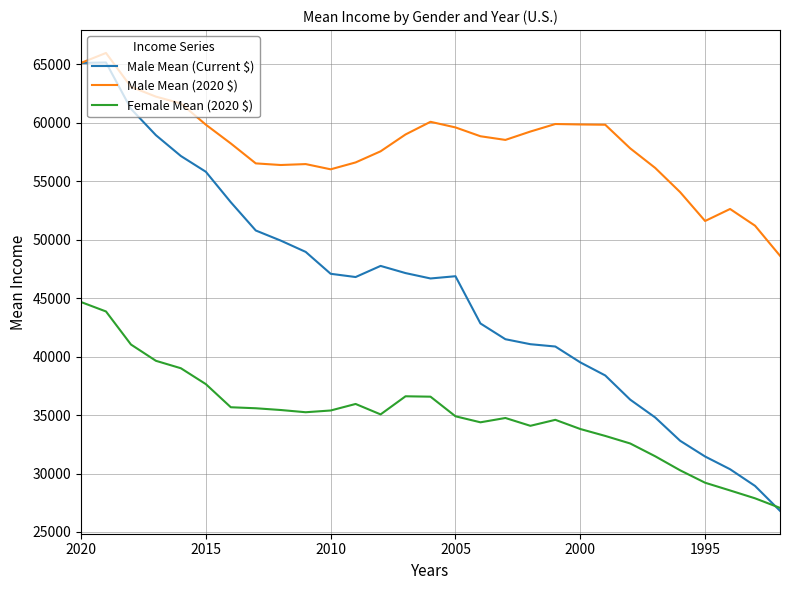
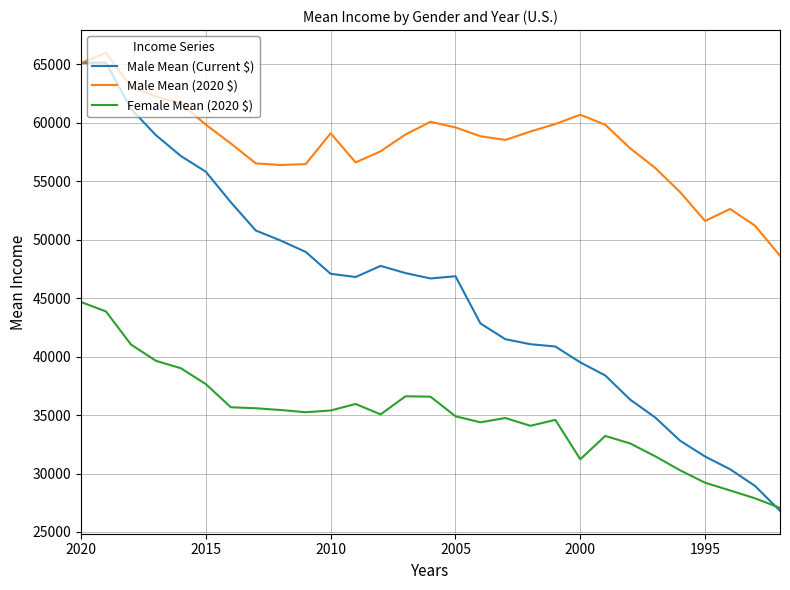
Male Mean (2020 $), 2010: 56000 -> 59100
Male Mean (2020 $), 2000: 59800 -> 60700
Female Mean (2020 $), 2000: 33800 -> 31200
